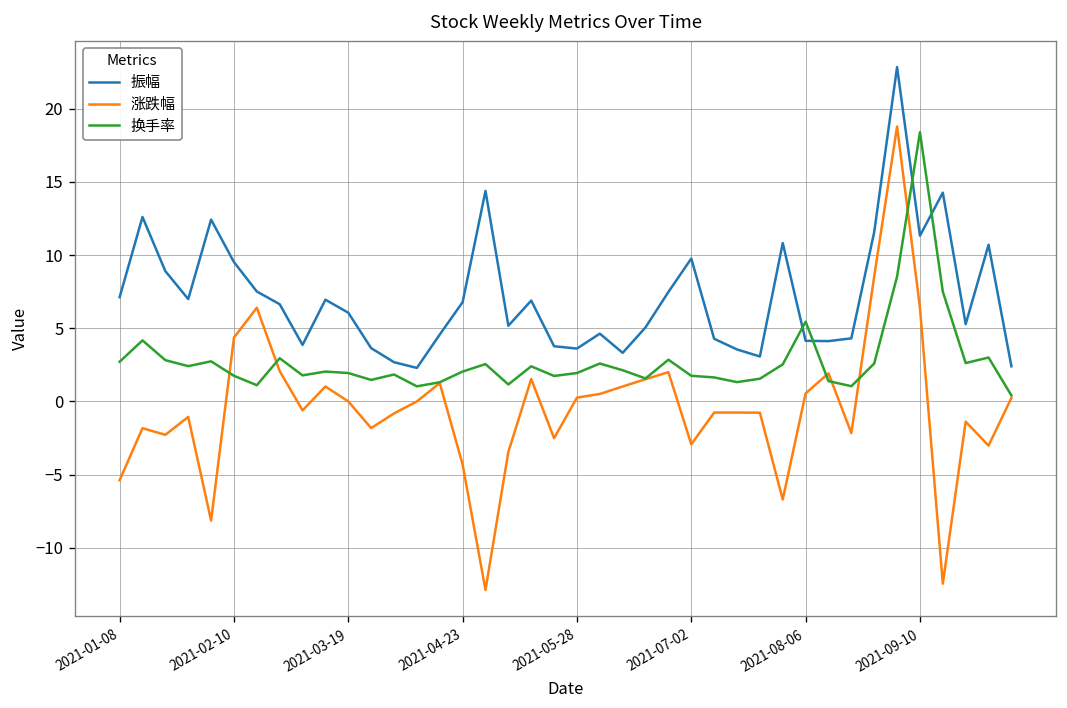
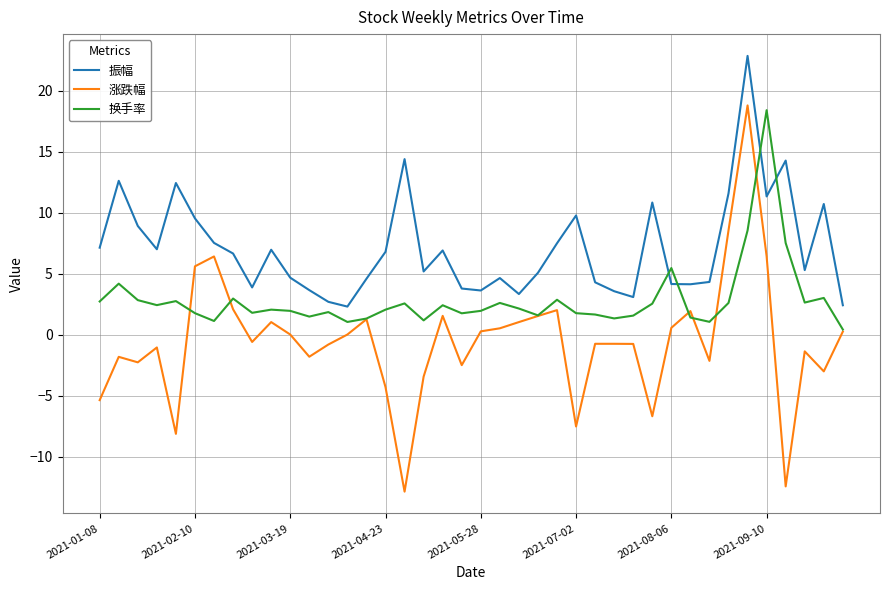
涨跌幅, 2021-02-10: 4.4 -> 5.6
振幅, 2021-03-19: 6.1 -> 4.7
涨跌幅, 2021-07-02: -2.9 -> -7.5
